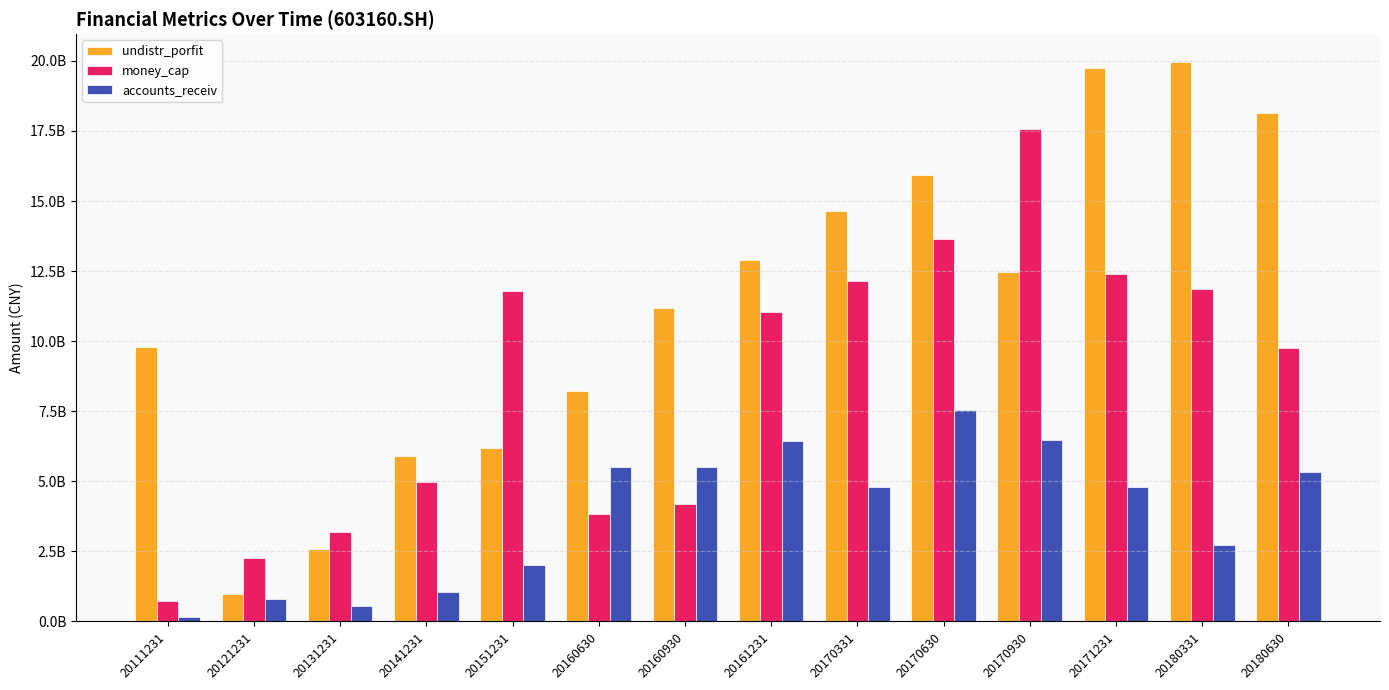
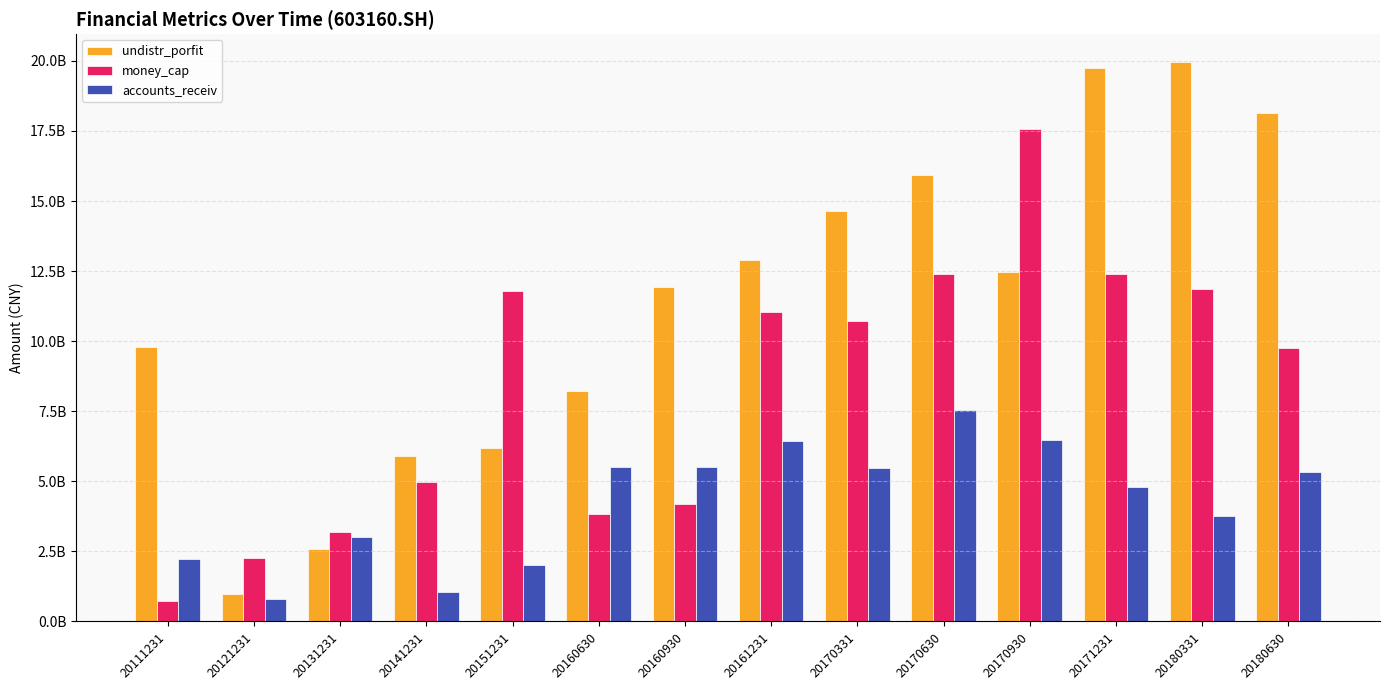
accounts_receiv, 20111231: 200000000 -> 2200000000
accounts_receiv, 20131231: 600000000 -> 3000000000
undistr_porfit, 20160930: 11200000000 -> 11900000000
money_cap, 20170331: 12100000000 -> 10700000000
accounts_receiv, 20170331: 4800000000 -> 5500000000
money_cap, 20170630: 13700000000 -> 12400000000
accounts_receiv, 20180331: 2700000000 -> 3800000000
